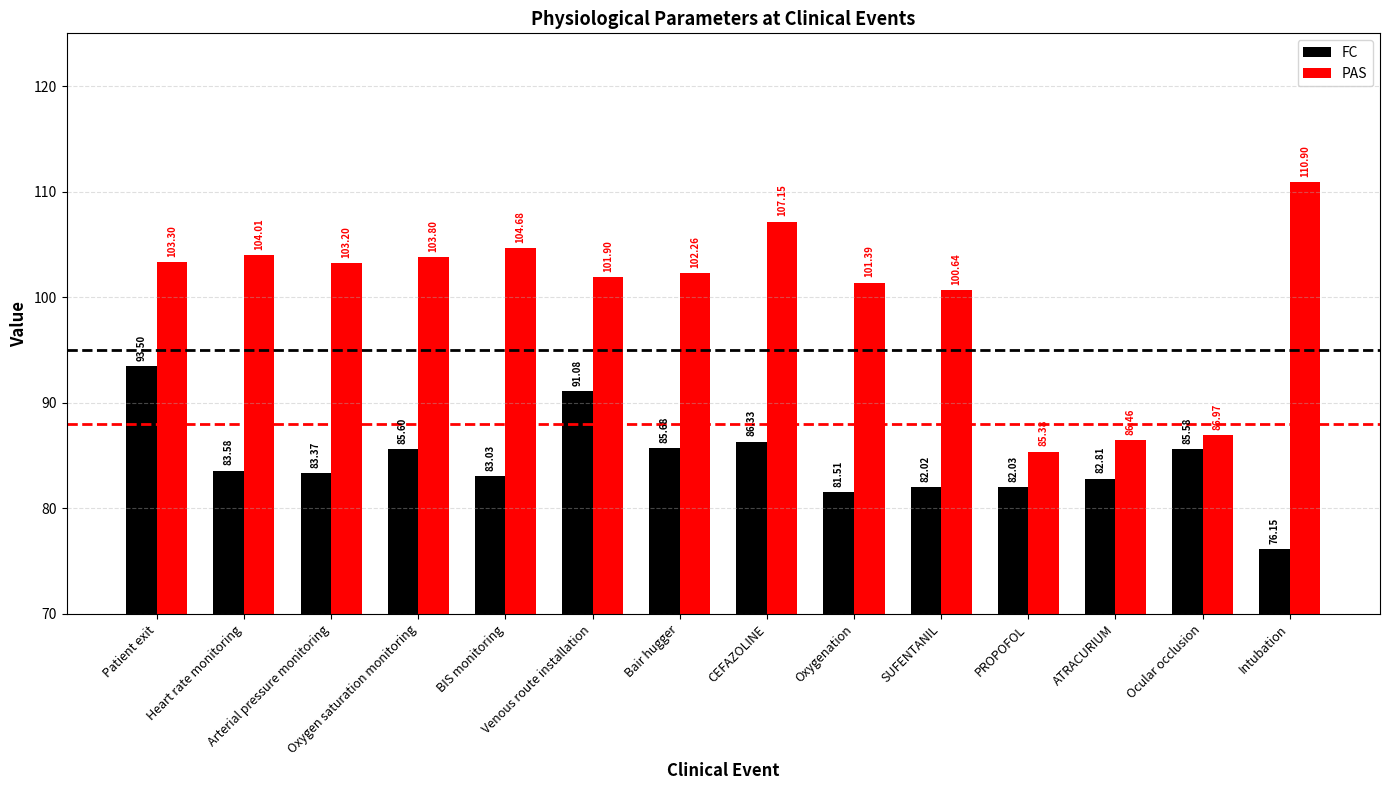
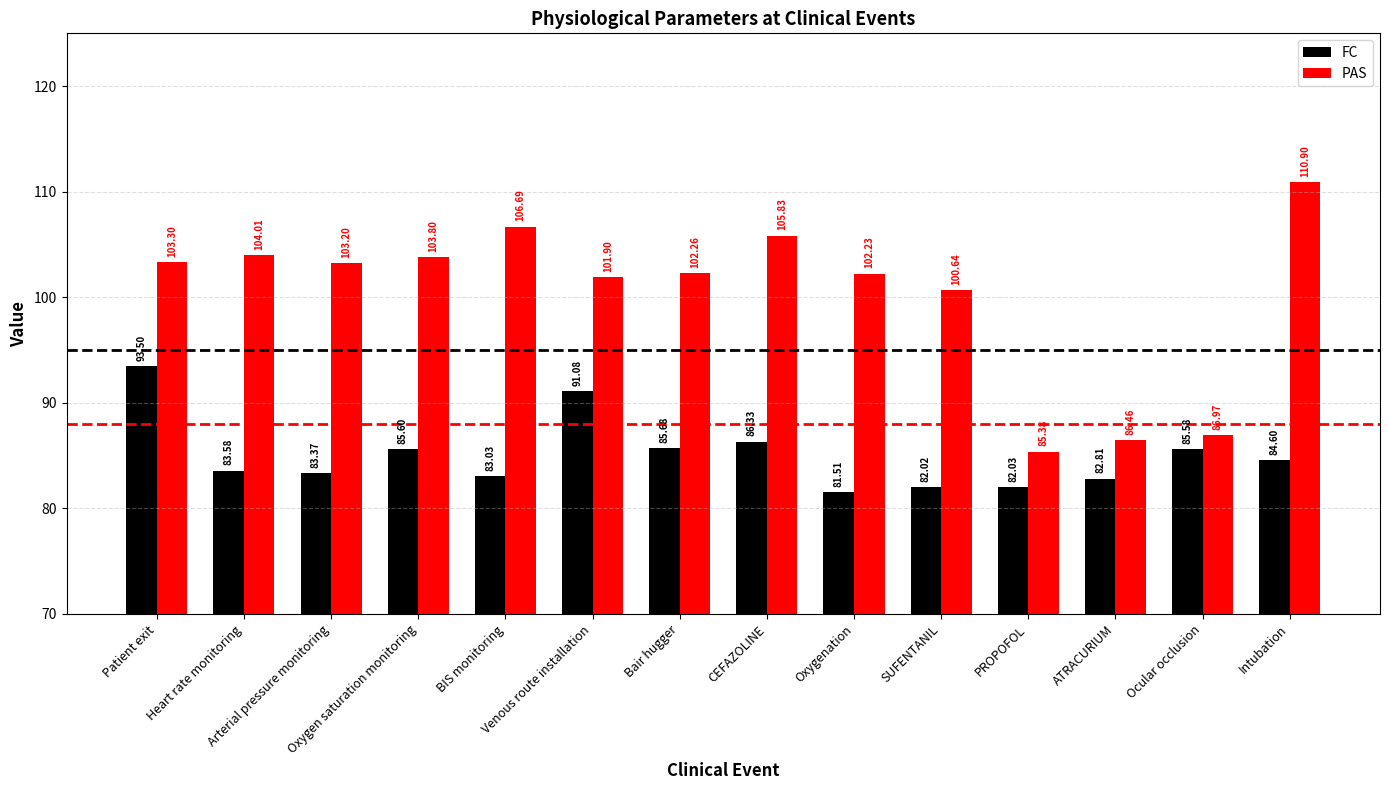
PAS, BIS monitoring: 104.68 -> 106.69
PAS, CEFAZOLINE: 107.15 -> 105.83
PAS, Oxygenation: 101.39 -> 102.23
FC, Intubation: 76.15 -> 84.60
